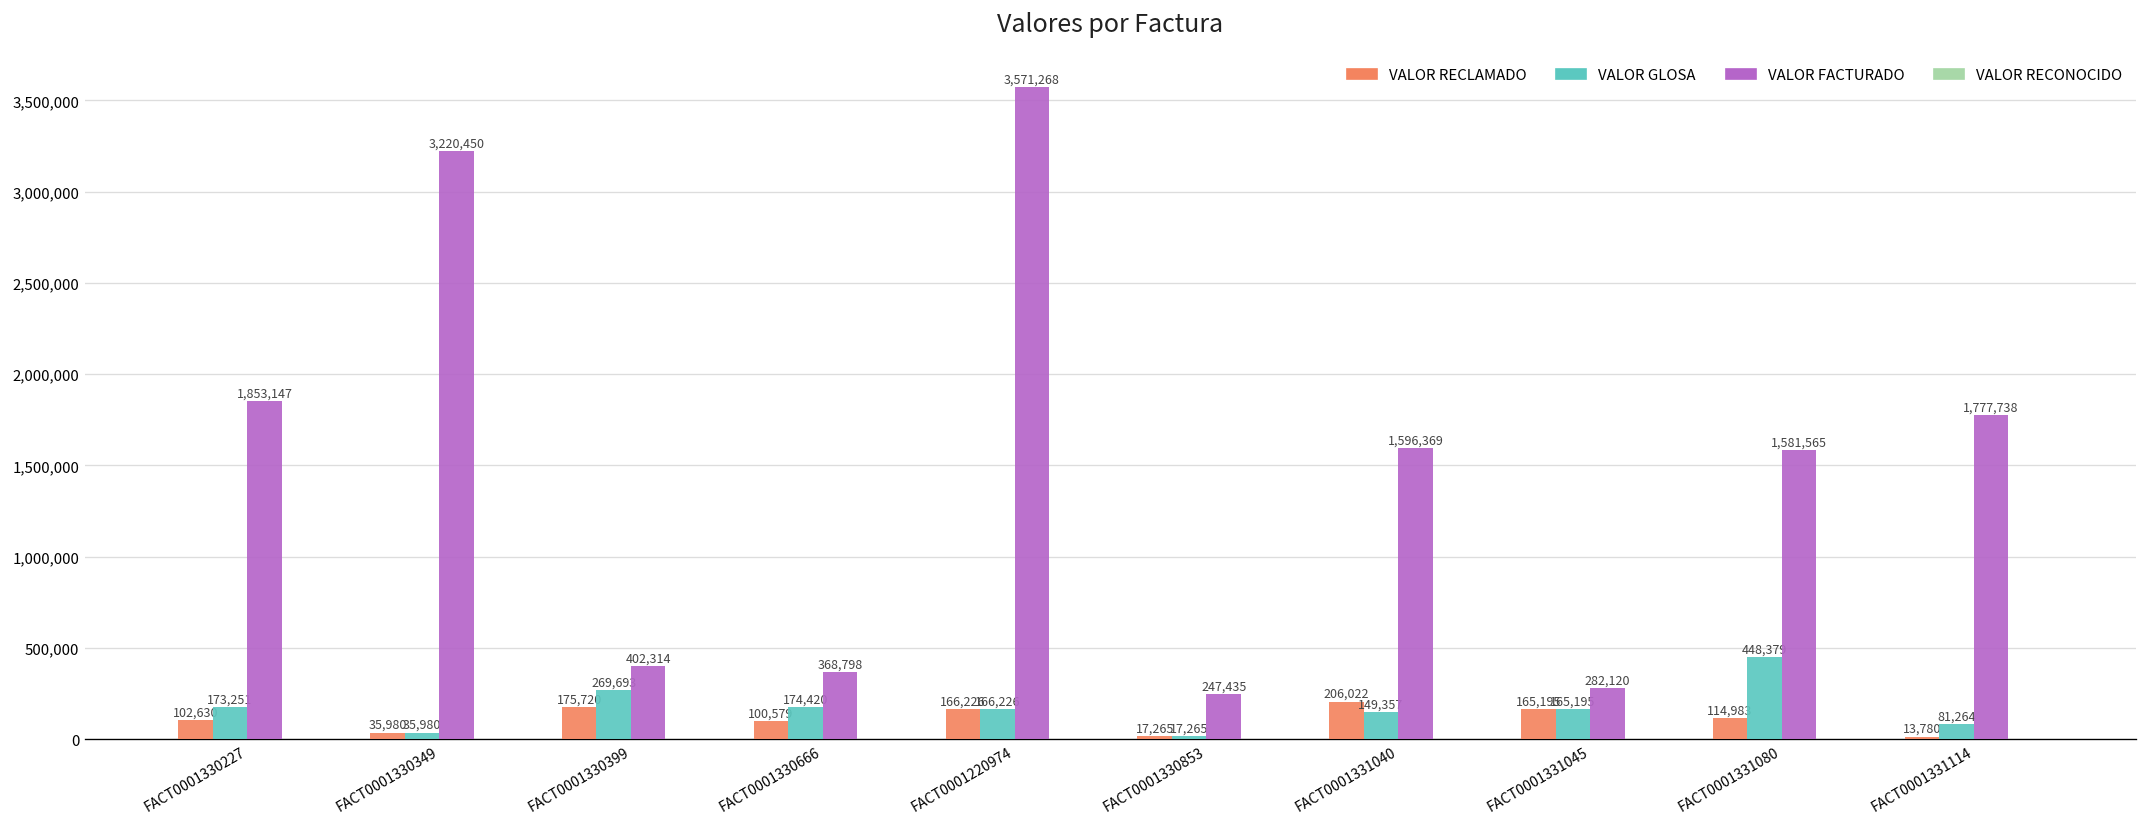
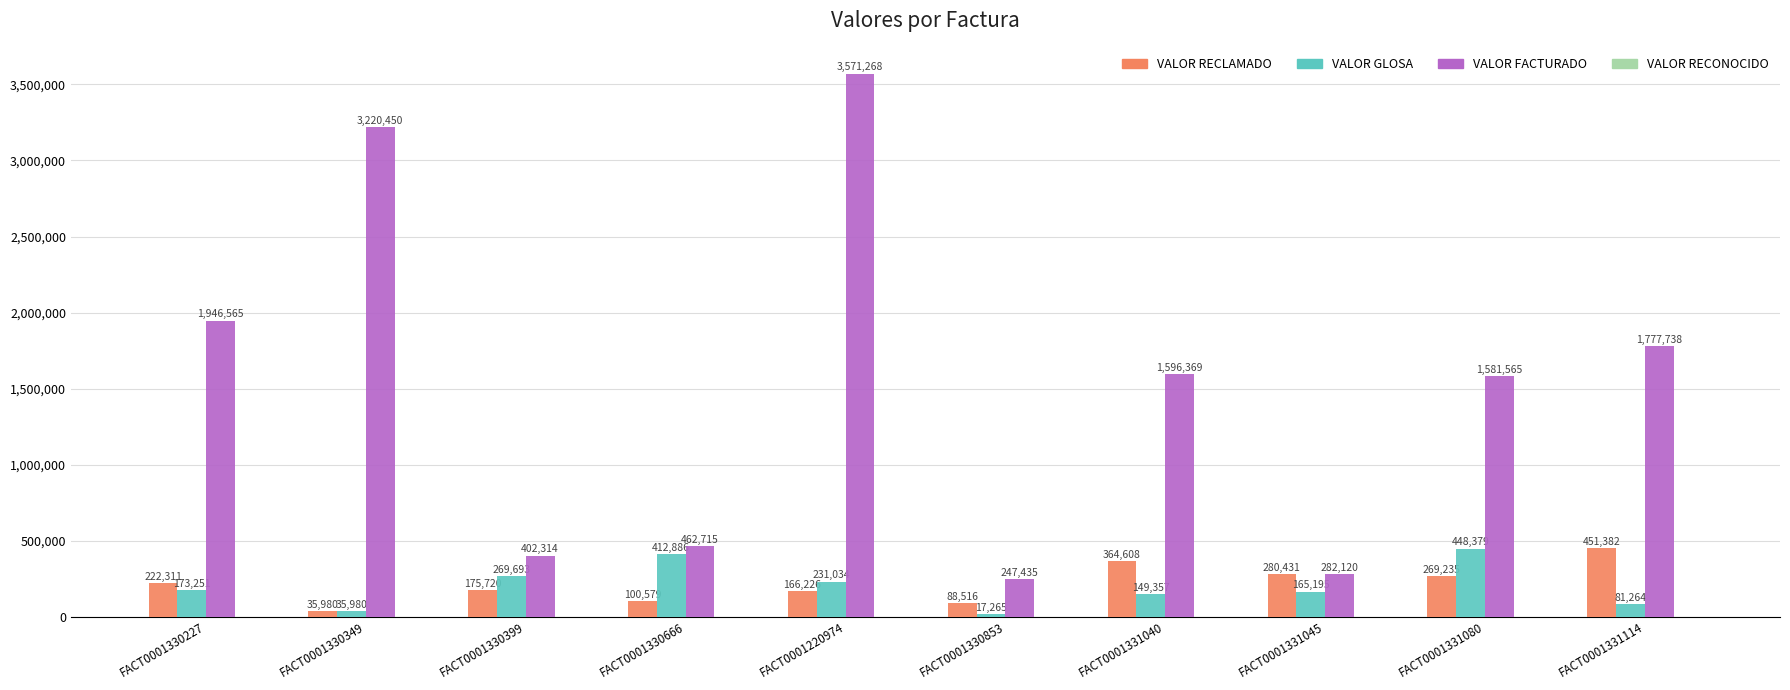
VALOR RECLAMADO, FACT0001330227: 102,630 -> 222,311
VALOR FACTURADO, FACT0001330227: 1,853,147 -> 1,946,565
VALOR GLOSA, FACT0001330666: 174,420 -> 412,886
VALOR FACTURADO, FACT0001330666: 368,798 -> 462,715
VALOR GLOSA, FACT0001220974: 166,226 -> 231,034
VALOR RECLAMADO, FACT0001330853: 17,265 -> 88,516
VALOR RECLAMADO, FACT0001331040: 206,022 -> 364,608
VALOR RECLAMADO, FACT0001331045: 165,195 -> 280,431
VALOR RECLAMADO, FACT0001331080: 114,983 -> 269,235
VALOR RECLAMADO, FACT0001331114: 13,780 -> 451,382
